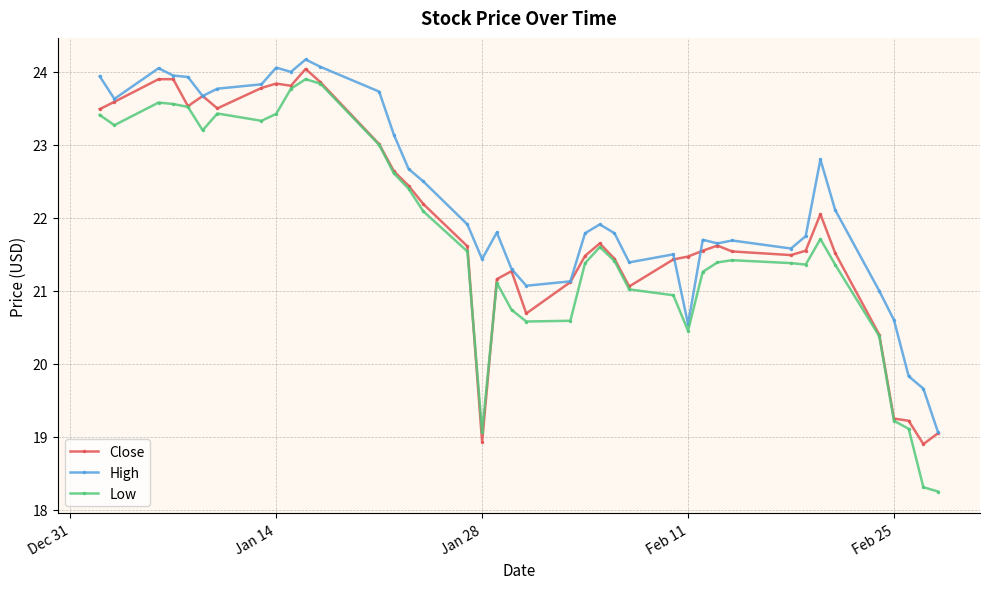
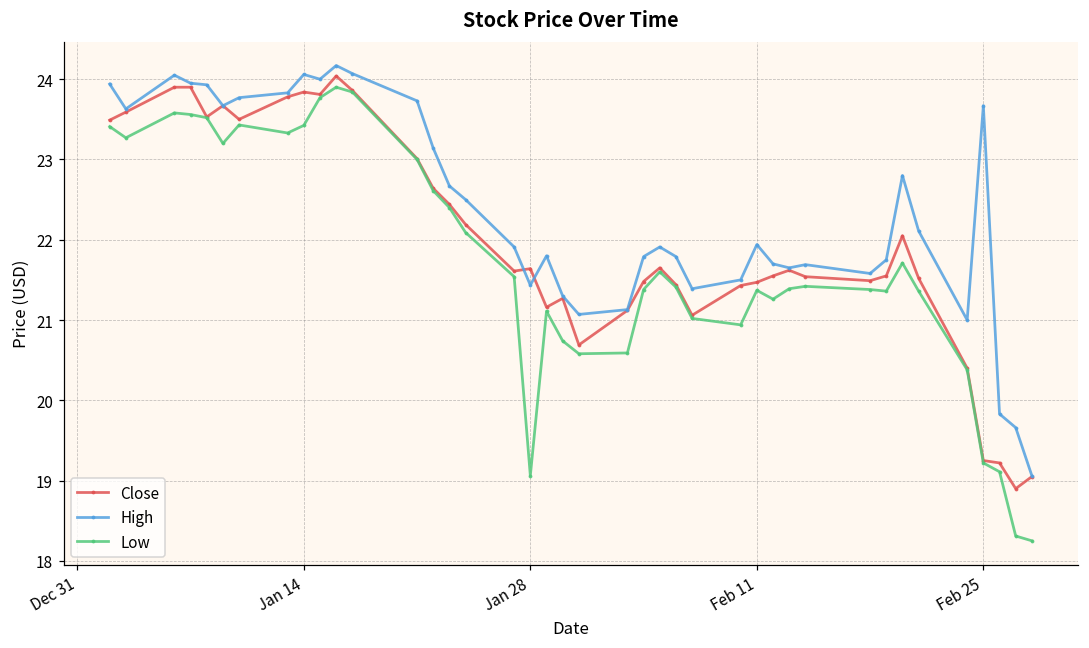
Close, Jan 28: 18.9 -> 21.6
High, Feb 11: 20.5 -> 21.9
Low, Feb 11: 20.5 -> 21.4
High, Feb 25: 20.6 -> 23.7
